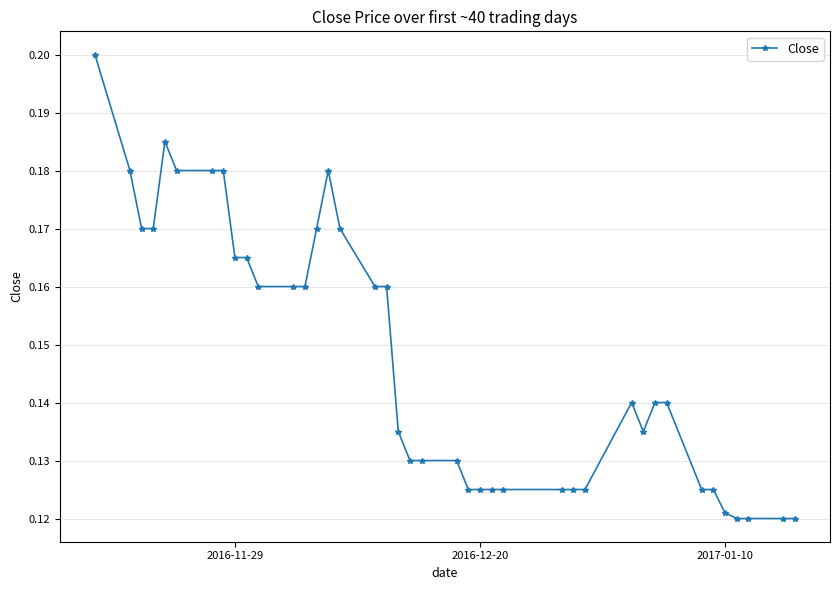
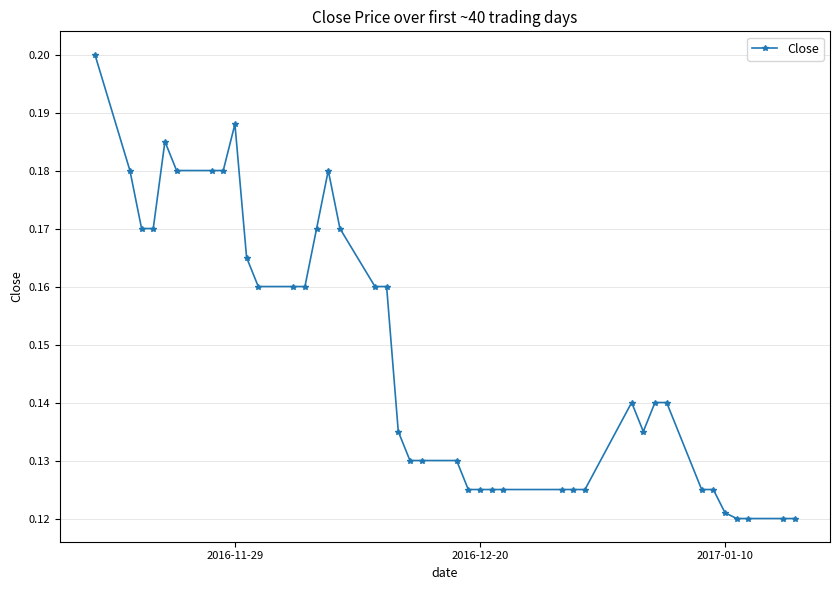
2016-11-29: 0.165 -> 0.188
